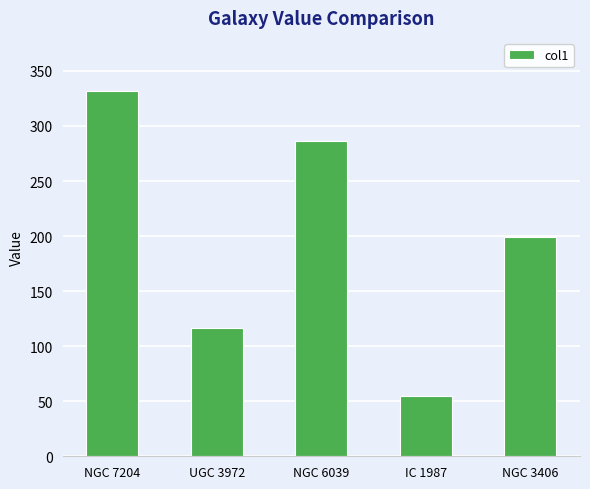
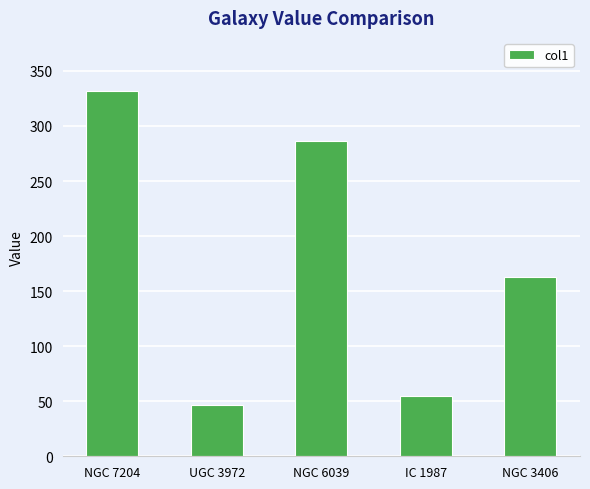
UGC 3972: 116 -> 47
NGC 3406: 199 -> 163
